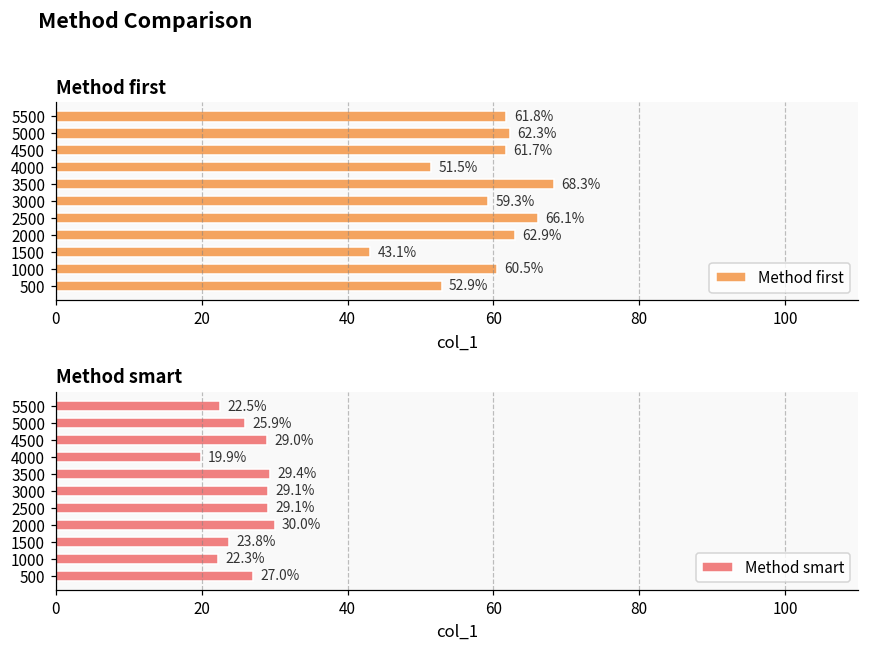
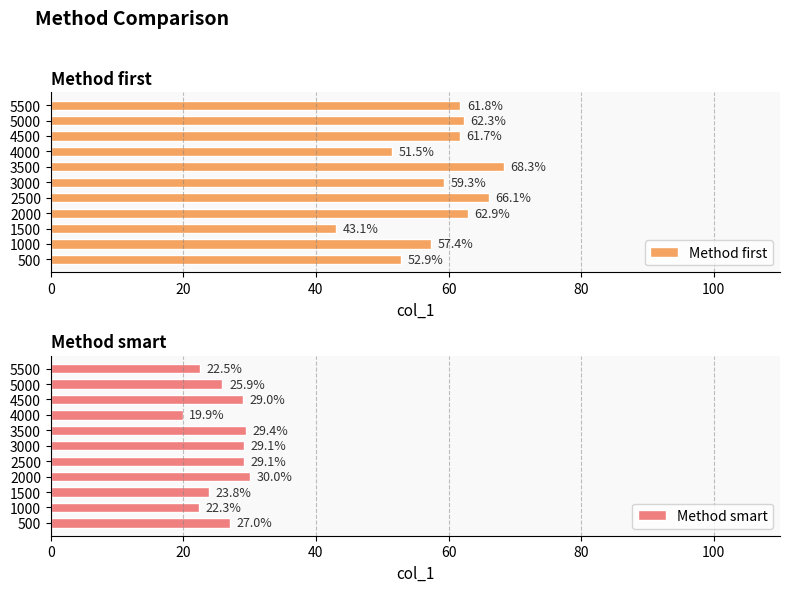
Method first, 1000: 60.5% -> 57.4%
